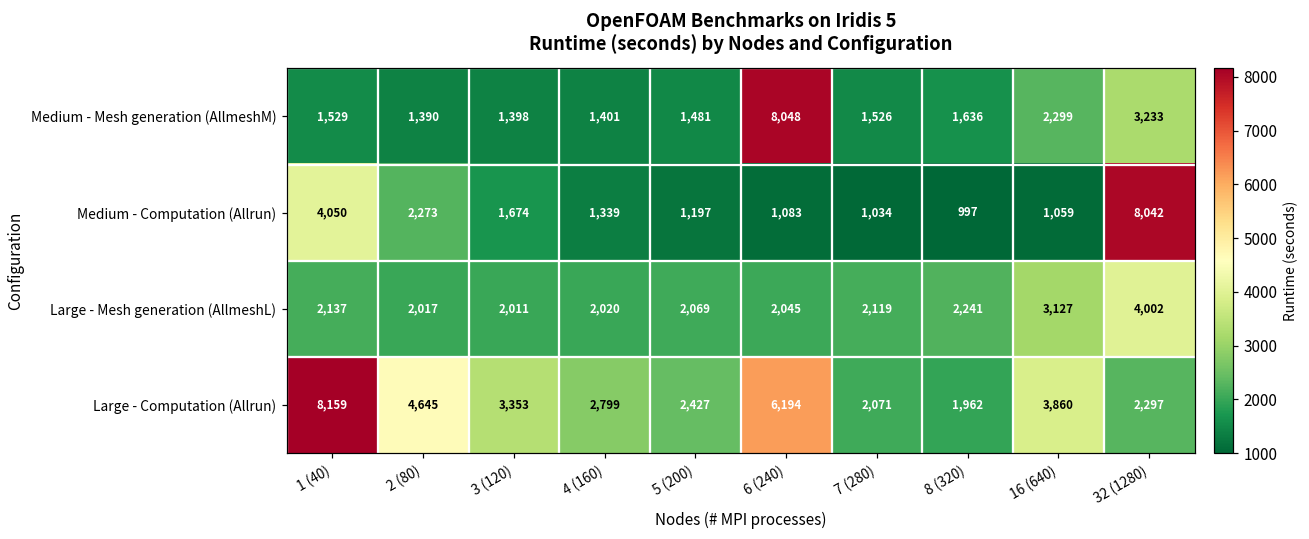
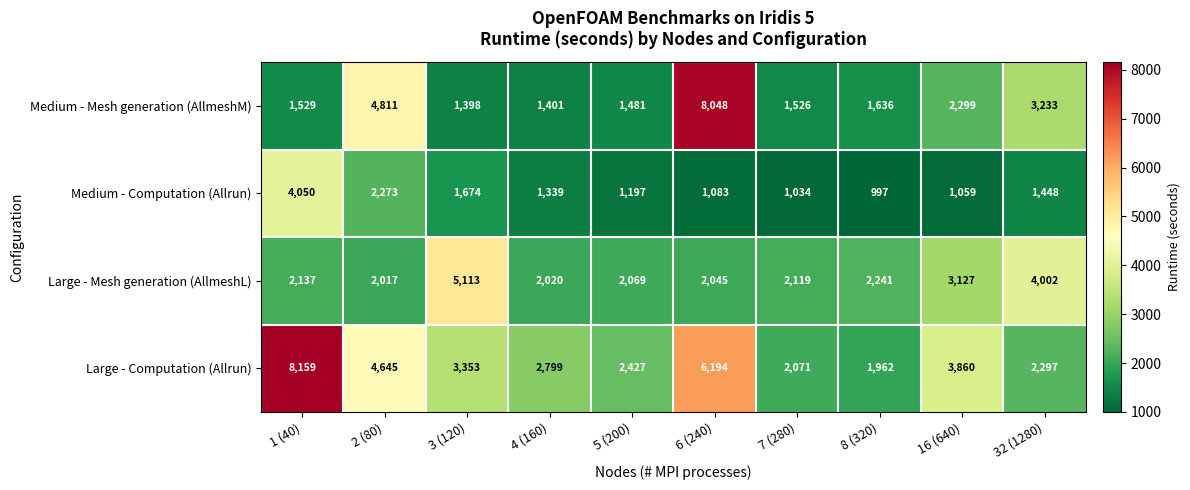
Medium - Mesh generation (AllmeshM), 2 (80): 1,390 -> 4,811
Medium - Computation (Allrun), 32 (1280): 8,042 -> 1,448
Large - Mesh generation (AllmeshL), 3 (120): 2,011 -> 5,113
